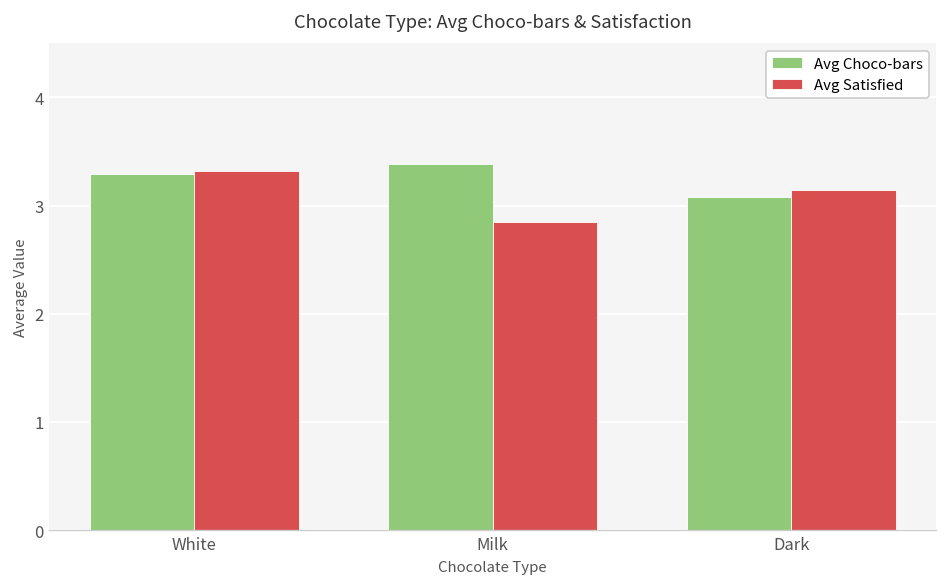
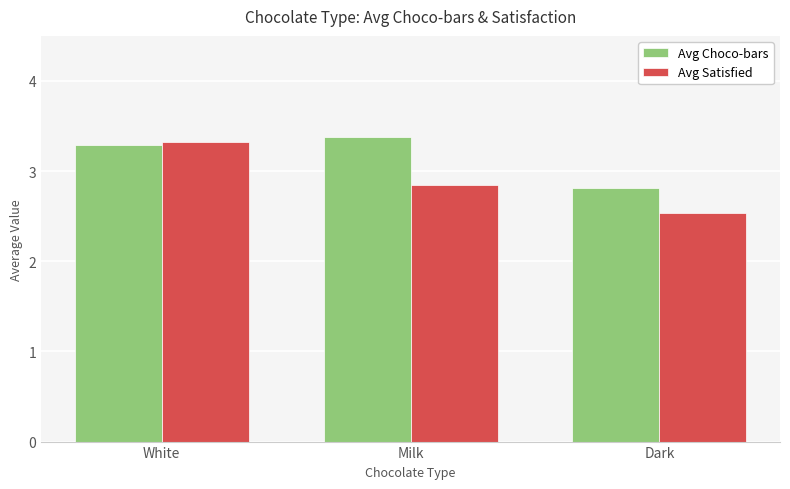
Avg Choco-bars, Dark: 3.1 -> 2.8
Avg Satisfied, Dark: 3.1 -> 2.5
